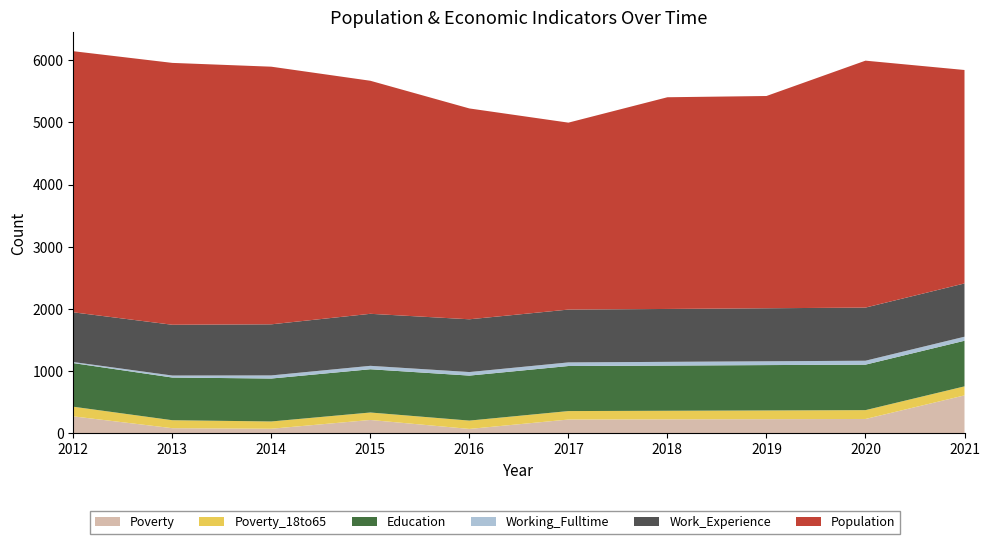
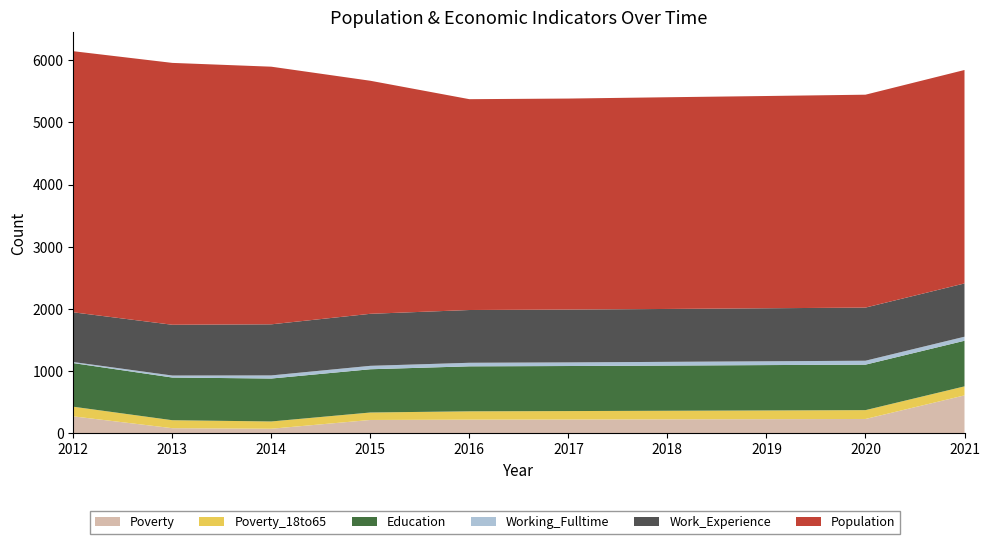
Poverty, 2016: 100 -> 200
Population, 2017: 3000 -> 3400
Population, 2020: 4000 -> 3400
